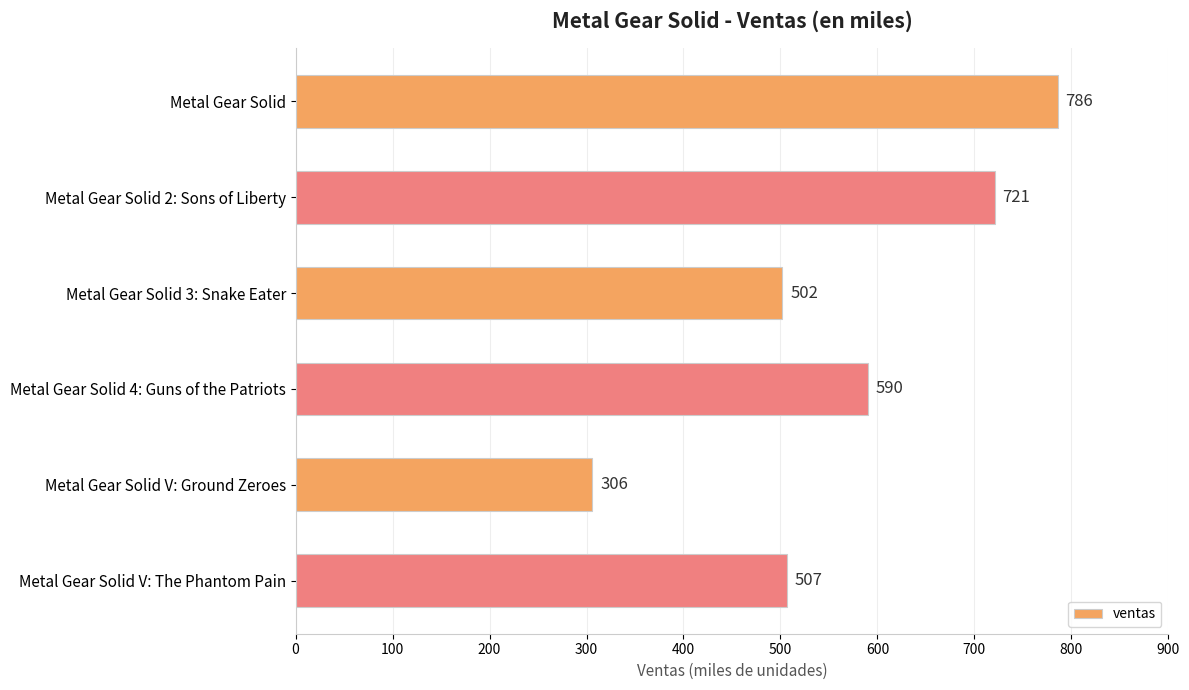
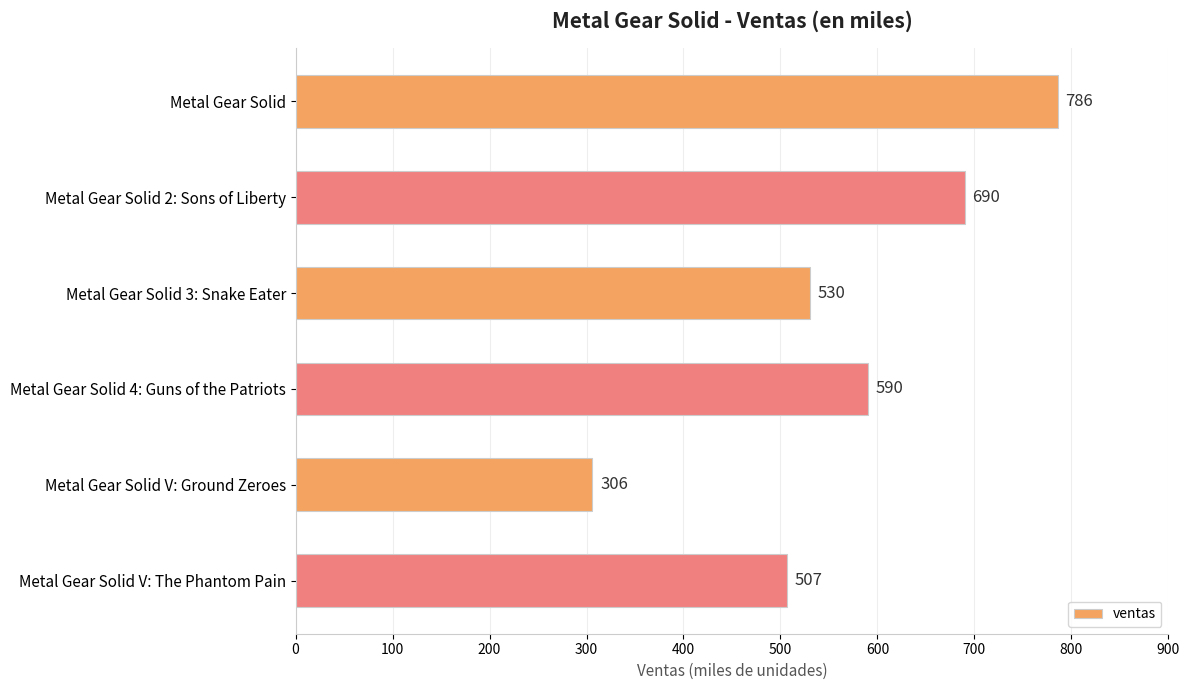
Metal Gear Solid 2: Sons of Liberty: 721 -> 690
Metal Gear Solid 3: Snake Eater: 502 -> 530
